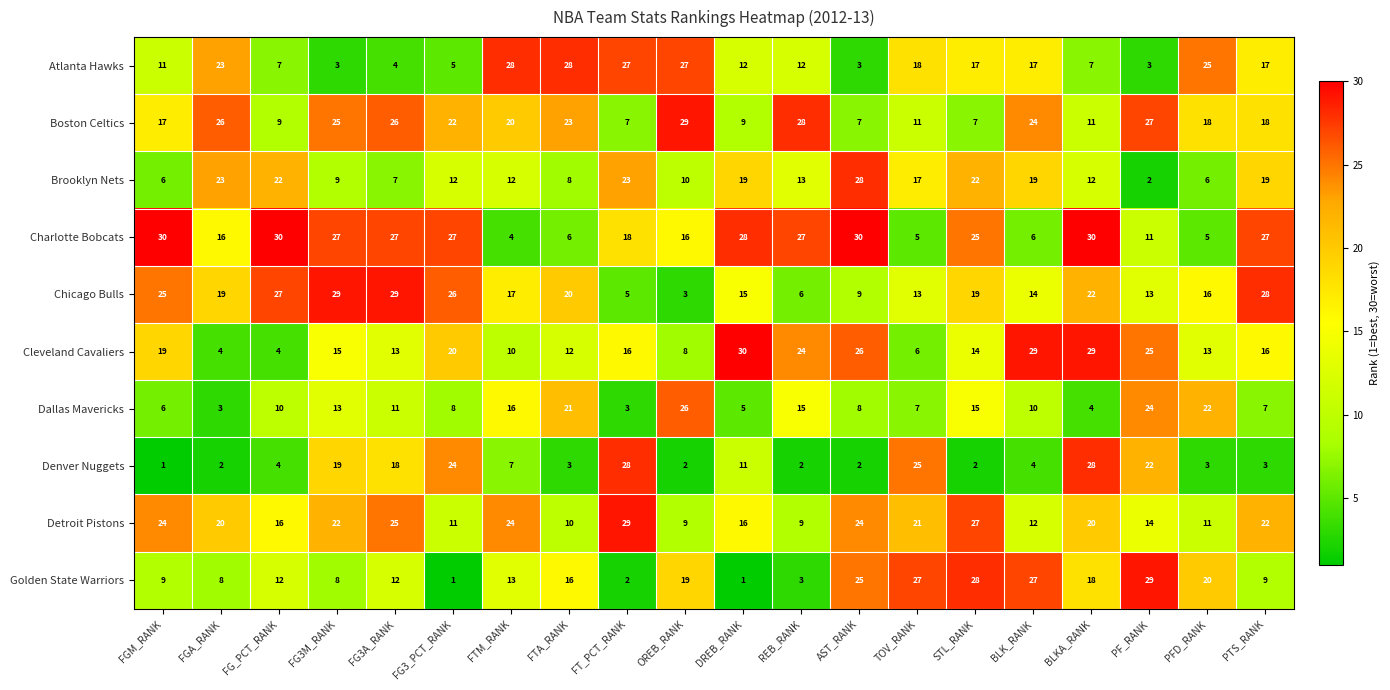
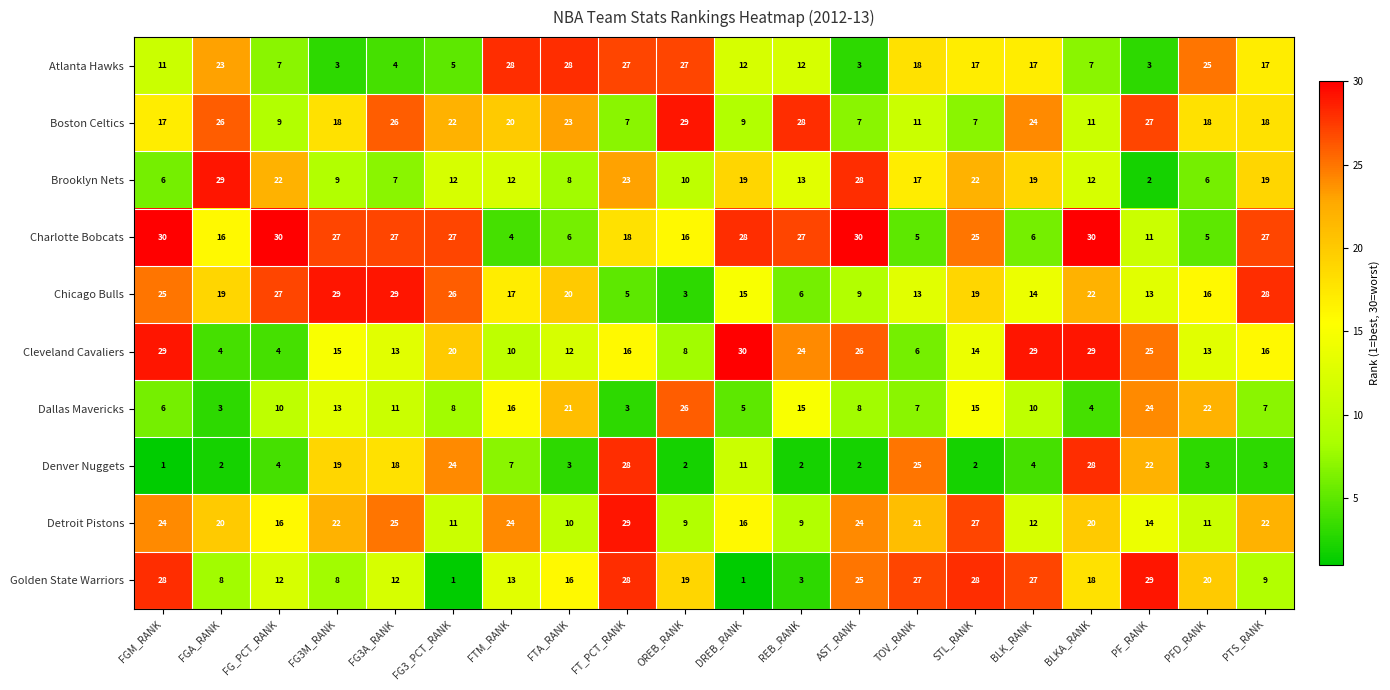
Boston Celtics, FG3M_RANK: 25 -> 18
Brooklyn Nets, FGA_RANK: 23 -> 29
Cleveland Cavaliers, FGM_RANK: 19 -> 29
Golden State Warriors, FGM_RANK: 9 -> 28
Golden State Warriors, FT_PCT_RANK: 2 -> 28
